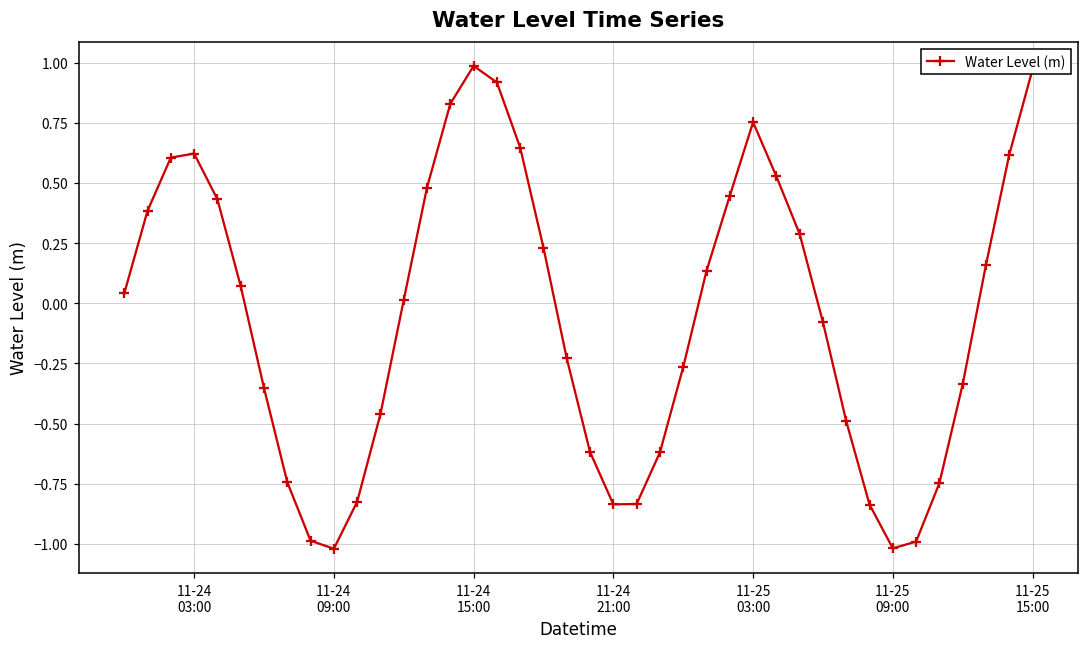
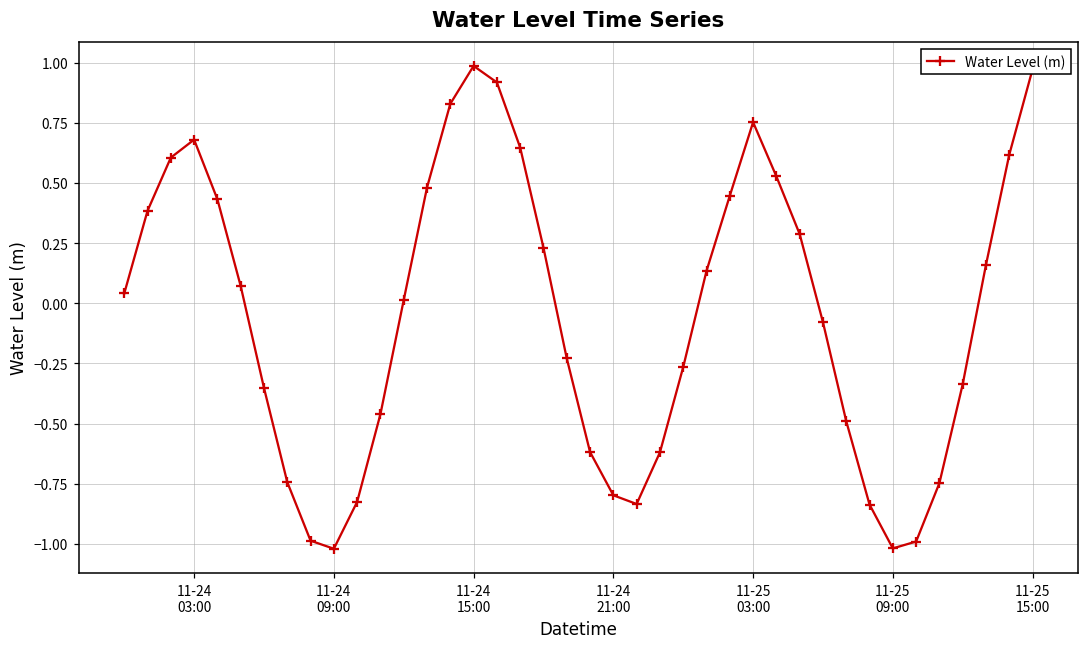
11-24 03:00: 0.62 -> 0.68
11-24 21:00: -0.84 -> -0.80
